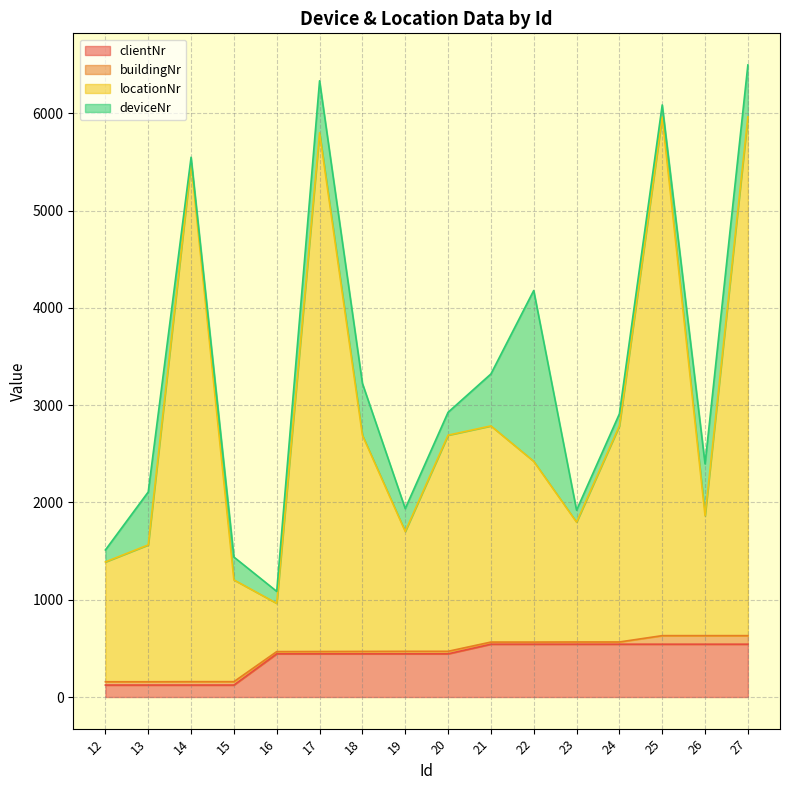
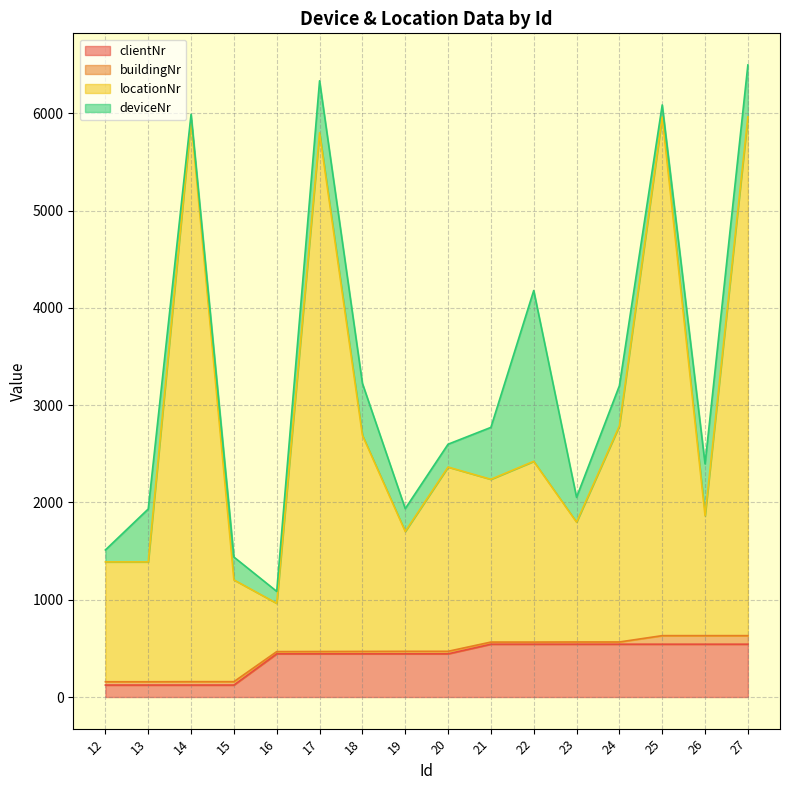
locationNr, 13: 1400 -> 1200
locationNr, 14: 5300 -> 5800
locationNr, 20: 2200 -> 1900
locationNr, 21: 2200 -> 1700
deviceNr, 23: 100 -> 300
deviceNr, 24: 100 -> 400
